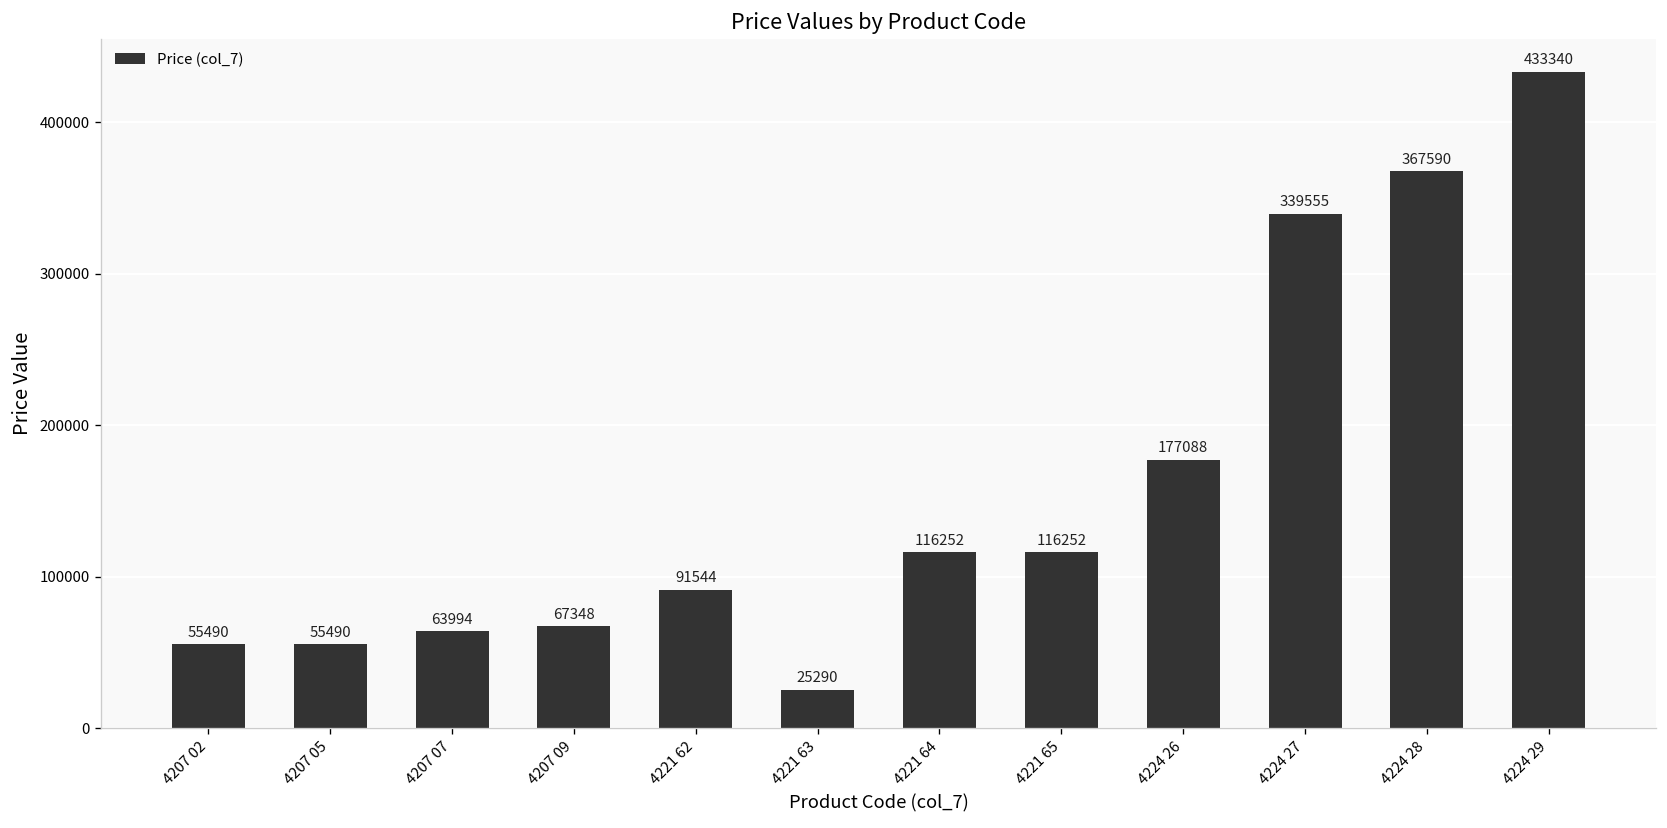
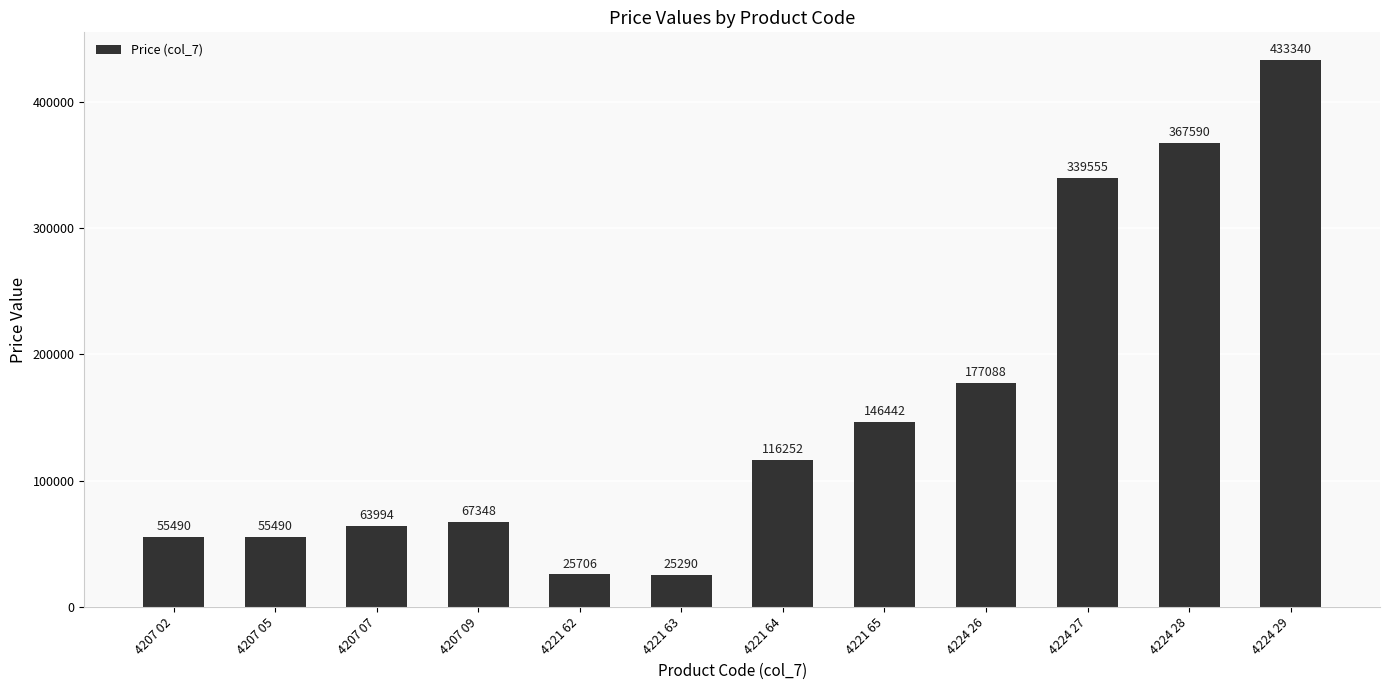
4221 62: 91544 -> 25706
4221 65: 116252 -> 146442
